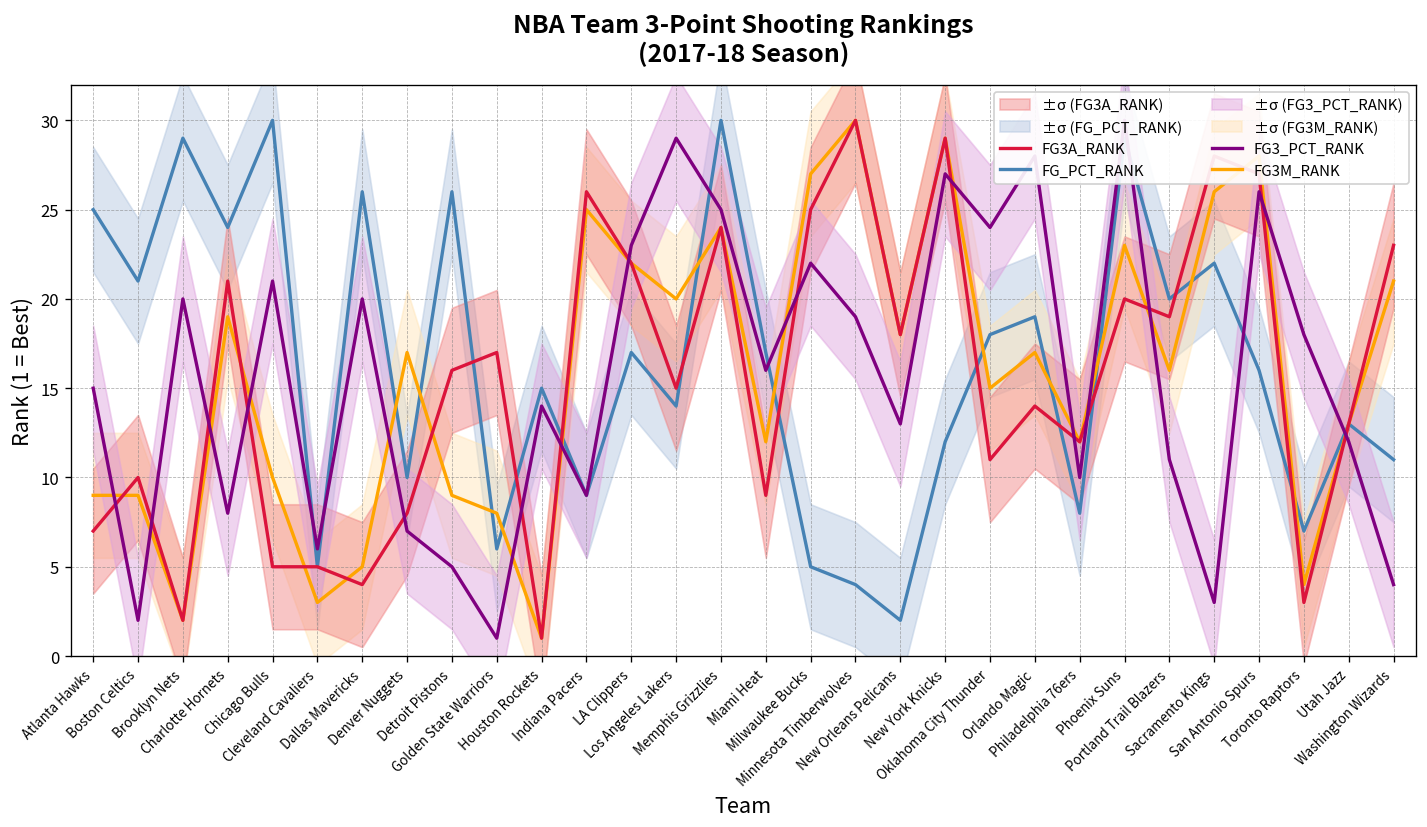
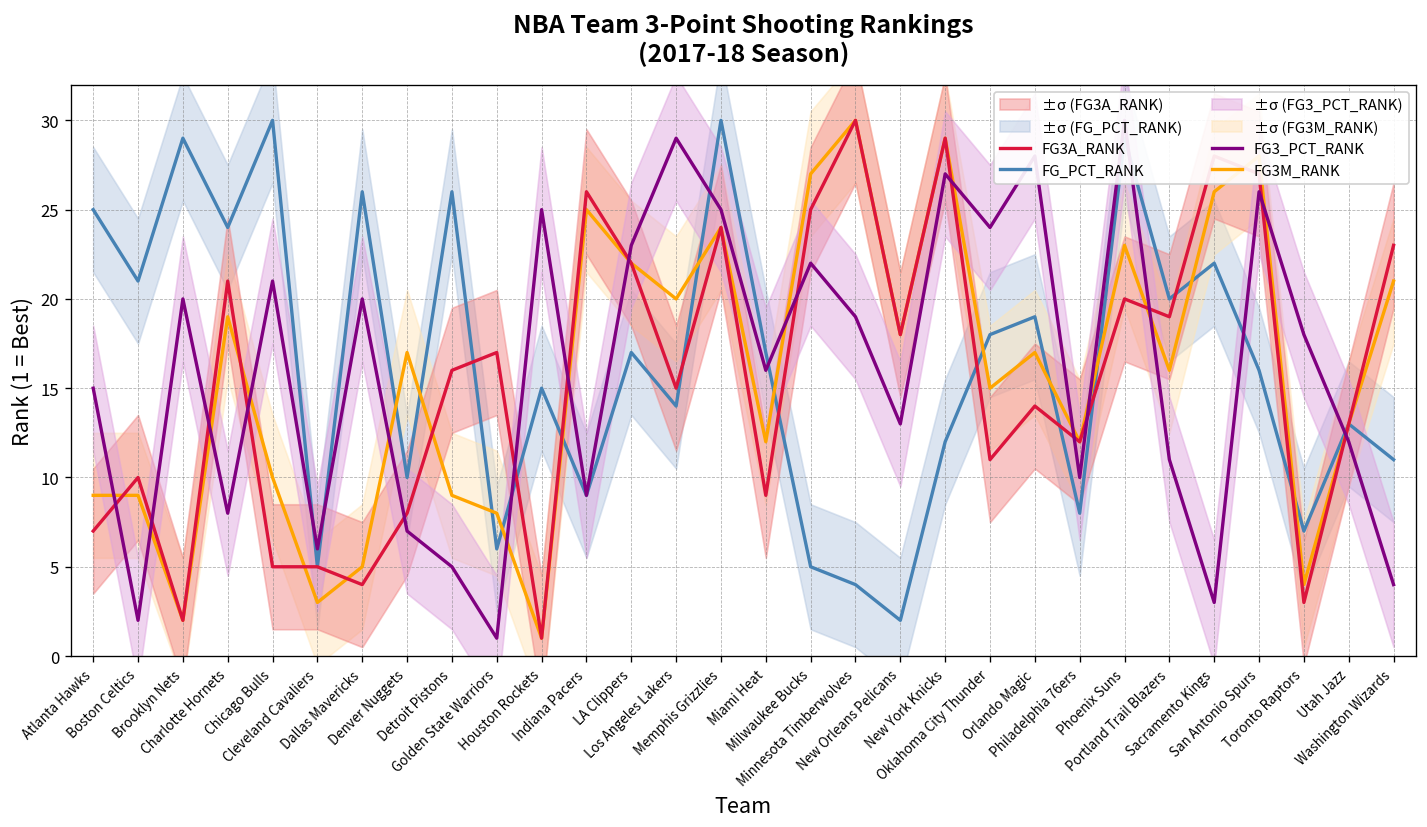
FG3_PCT_RANK, Houston Rockets: 14 -> 25
